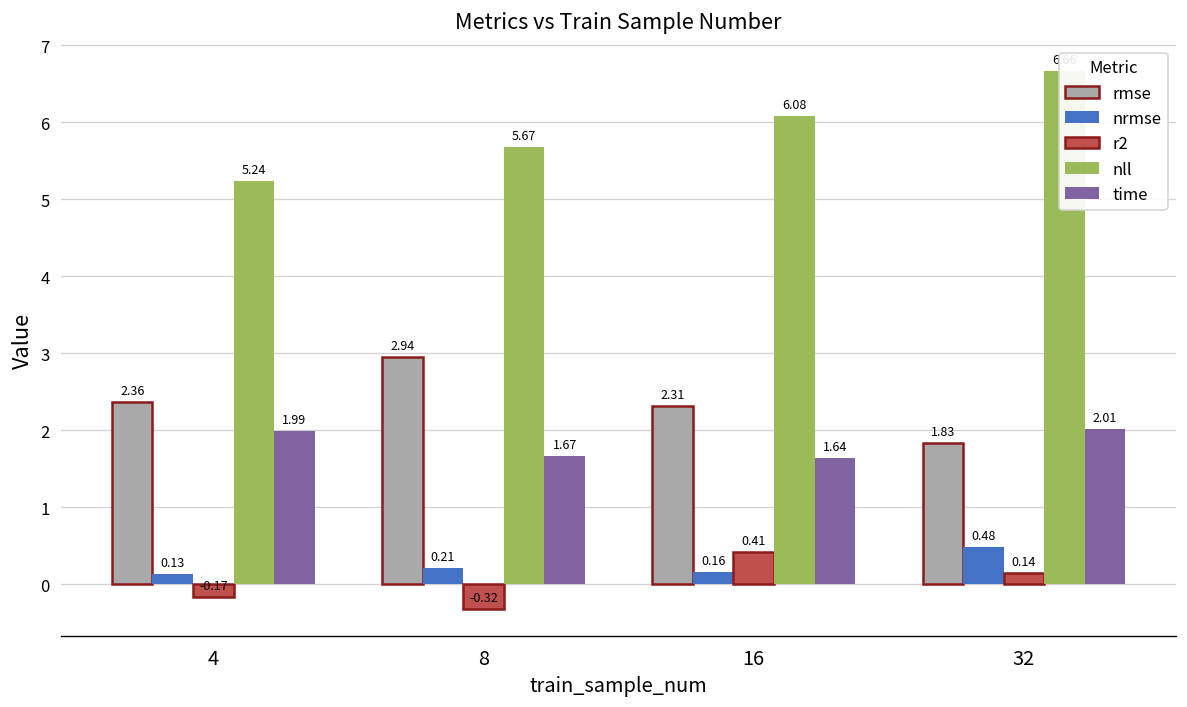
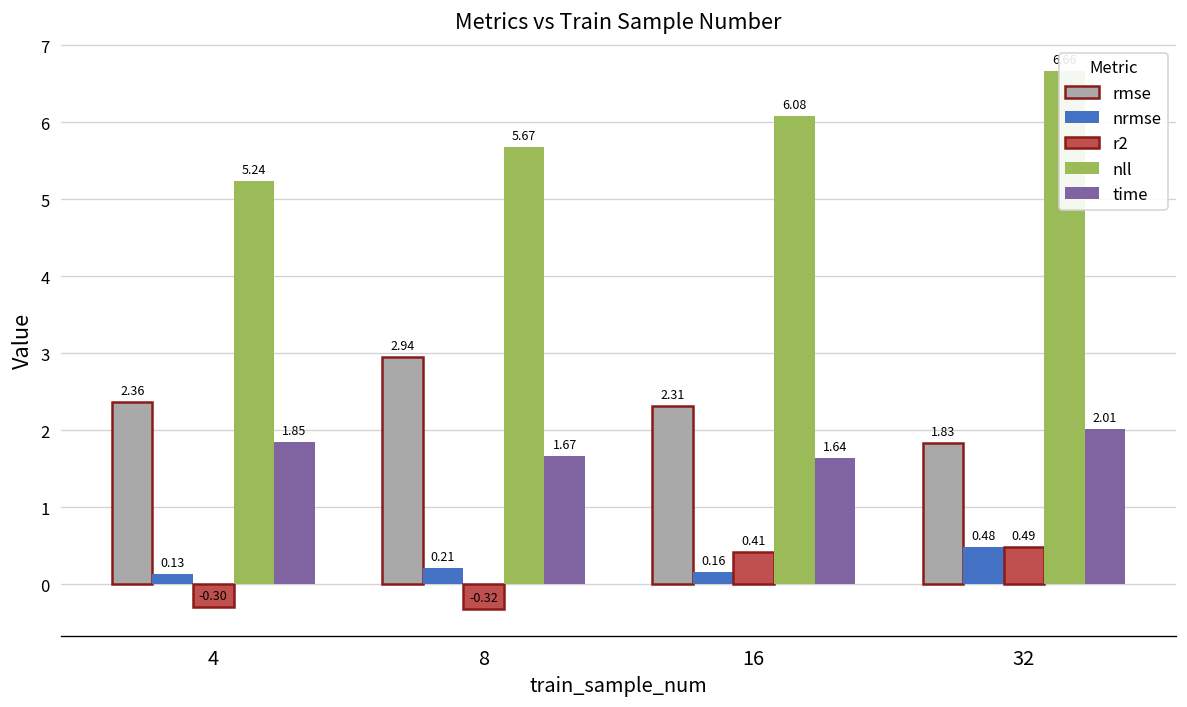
r2, 4: -0.17 -> -0.30
time, 4: 1.99 -> 1.85
r2, 32: 0.14 -> 0.49
